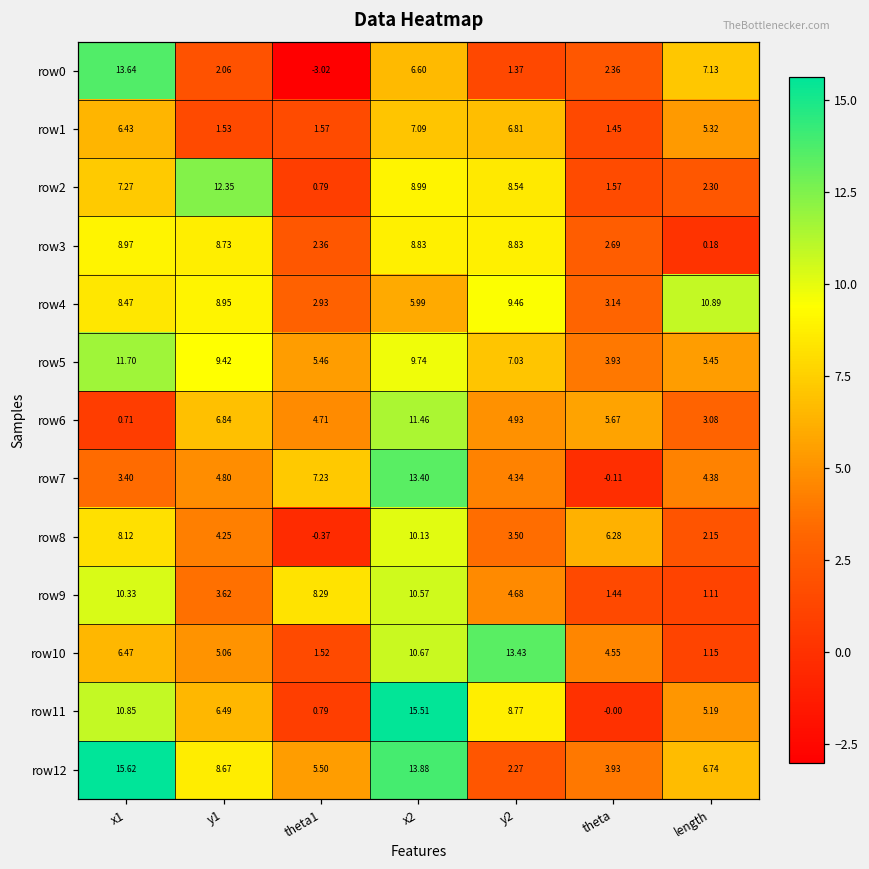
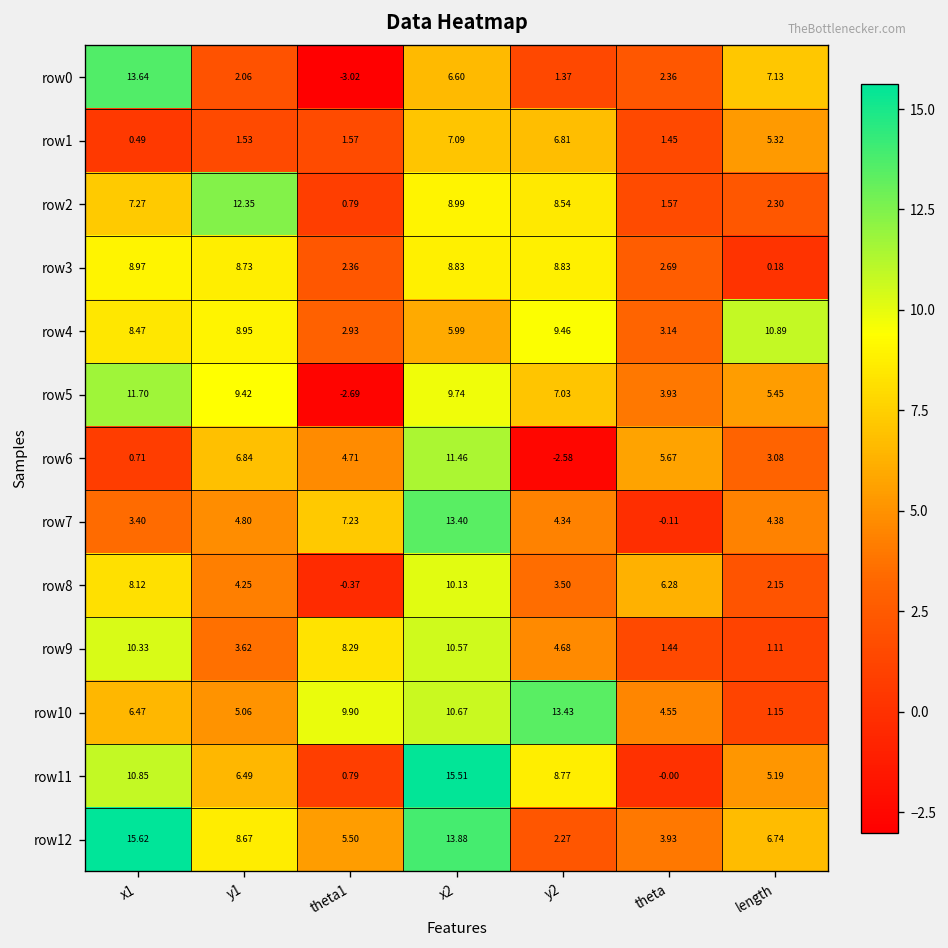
row1, x1: 6.43 -> 0.49
row5, theta1: 5.46 -> -2.69
row6, y2: 4.93 -> -2.58
row10, theta1: 1.52 -> 9.90
